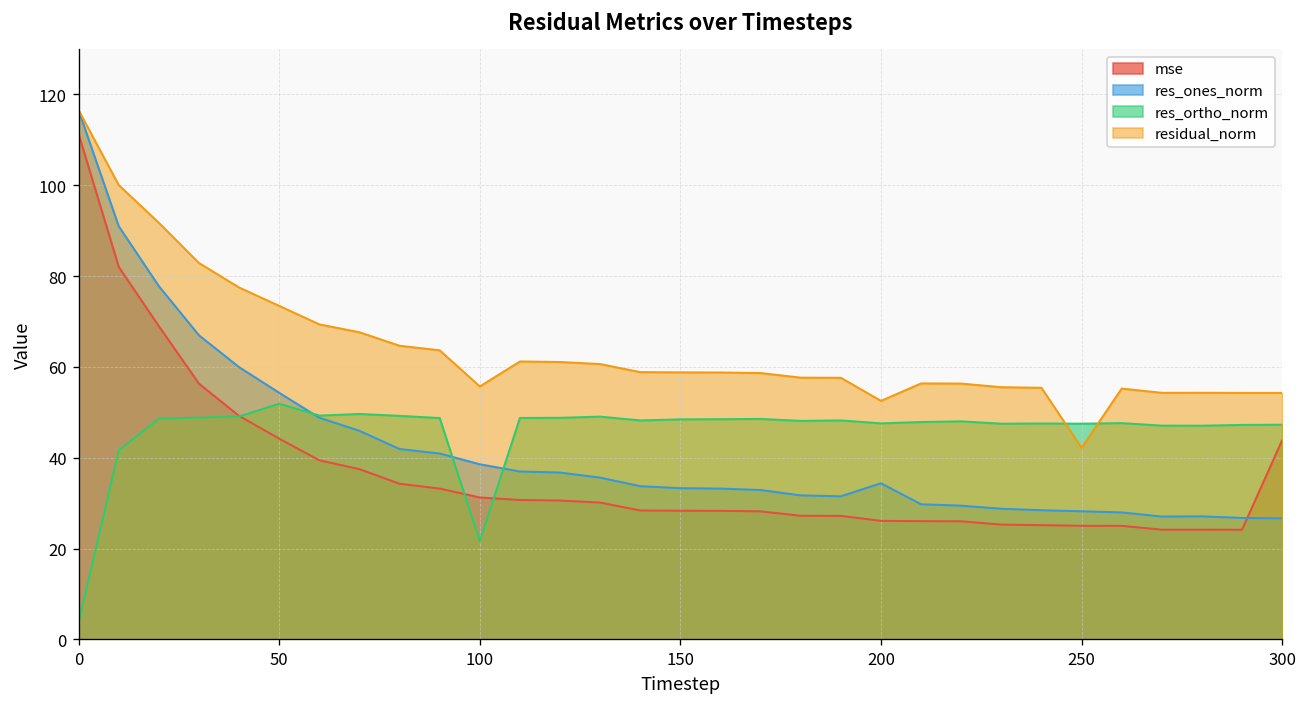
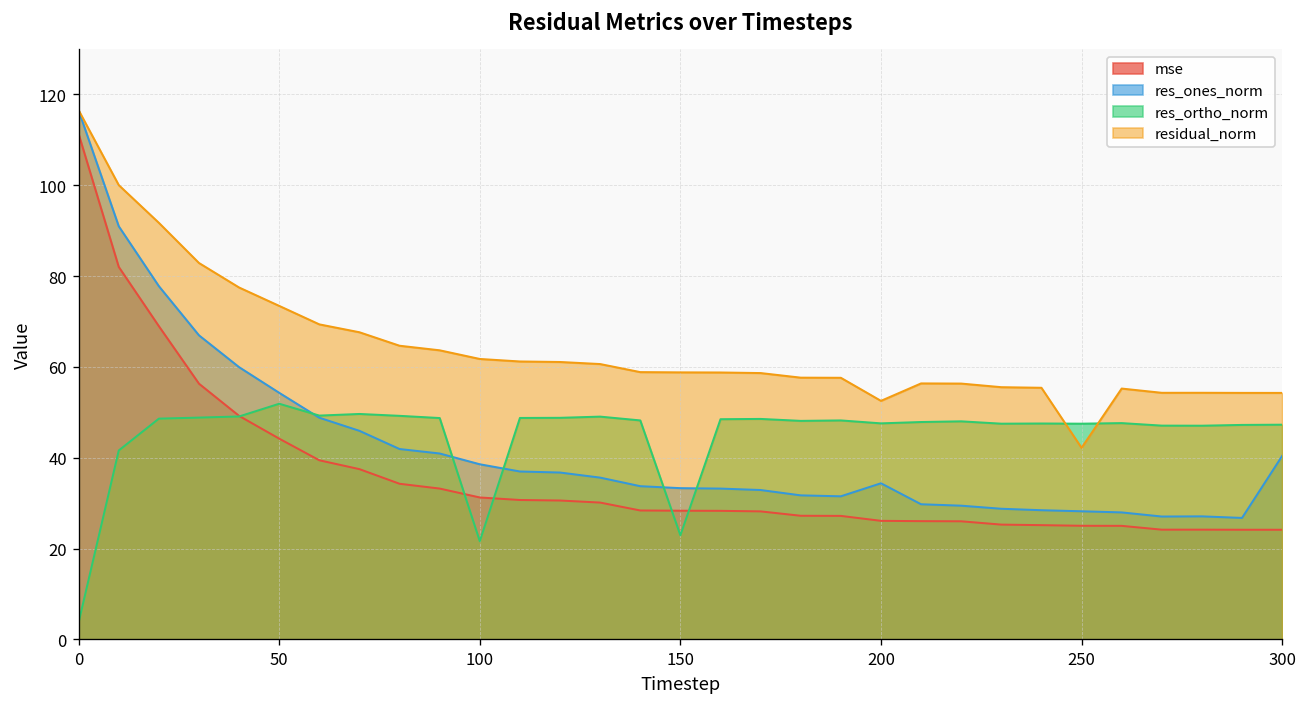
residual_norm, 100: 56 -> 62
res_ortho_norm, 150: 48 -> 23
mse, 300: 44 -> 24
res_ones_norm, 300: 27 -> 40
